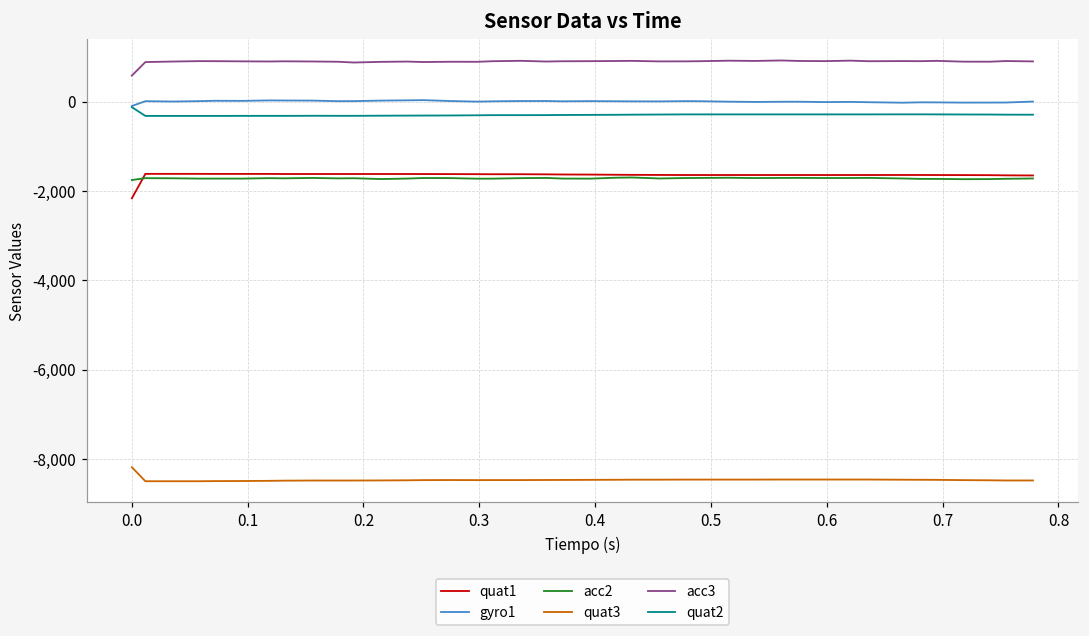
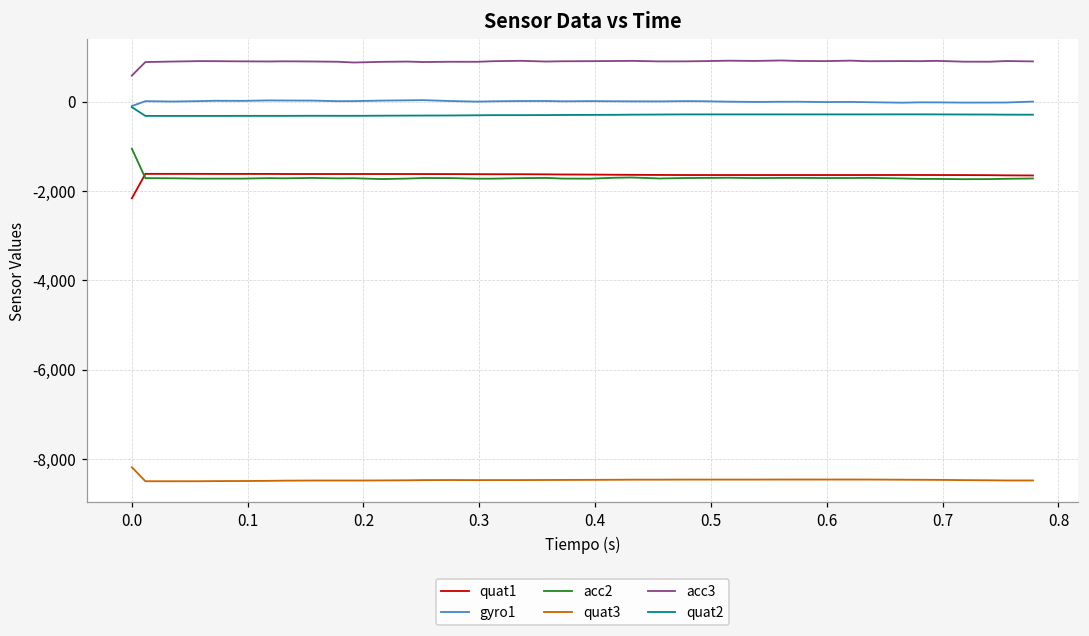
acc2, 0.0: -1,800 -> -1,100
